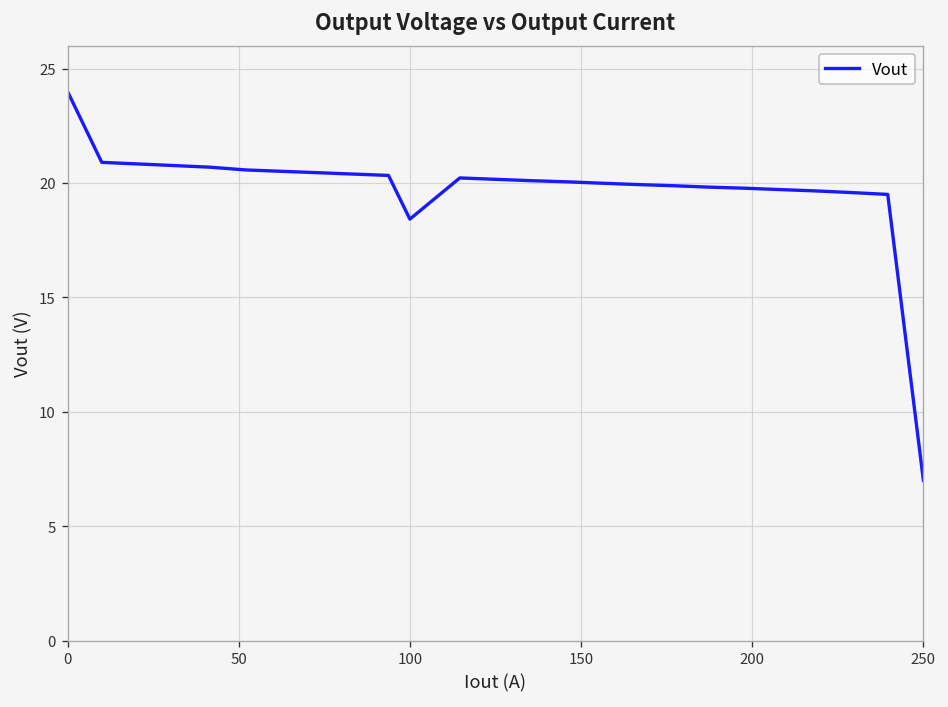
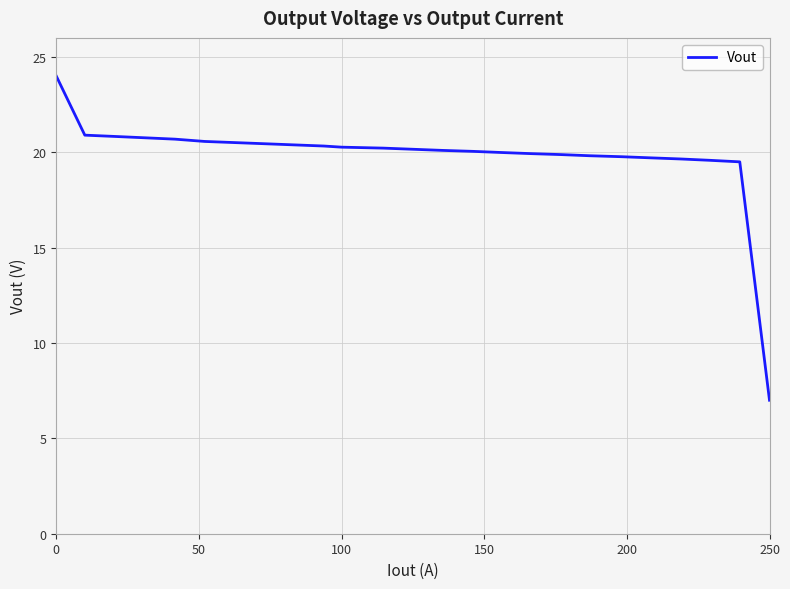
100: 18.4 -> 20.3
